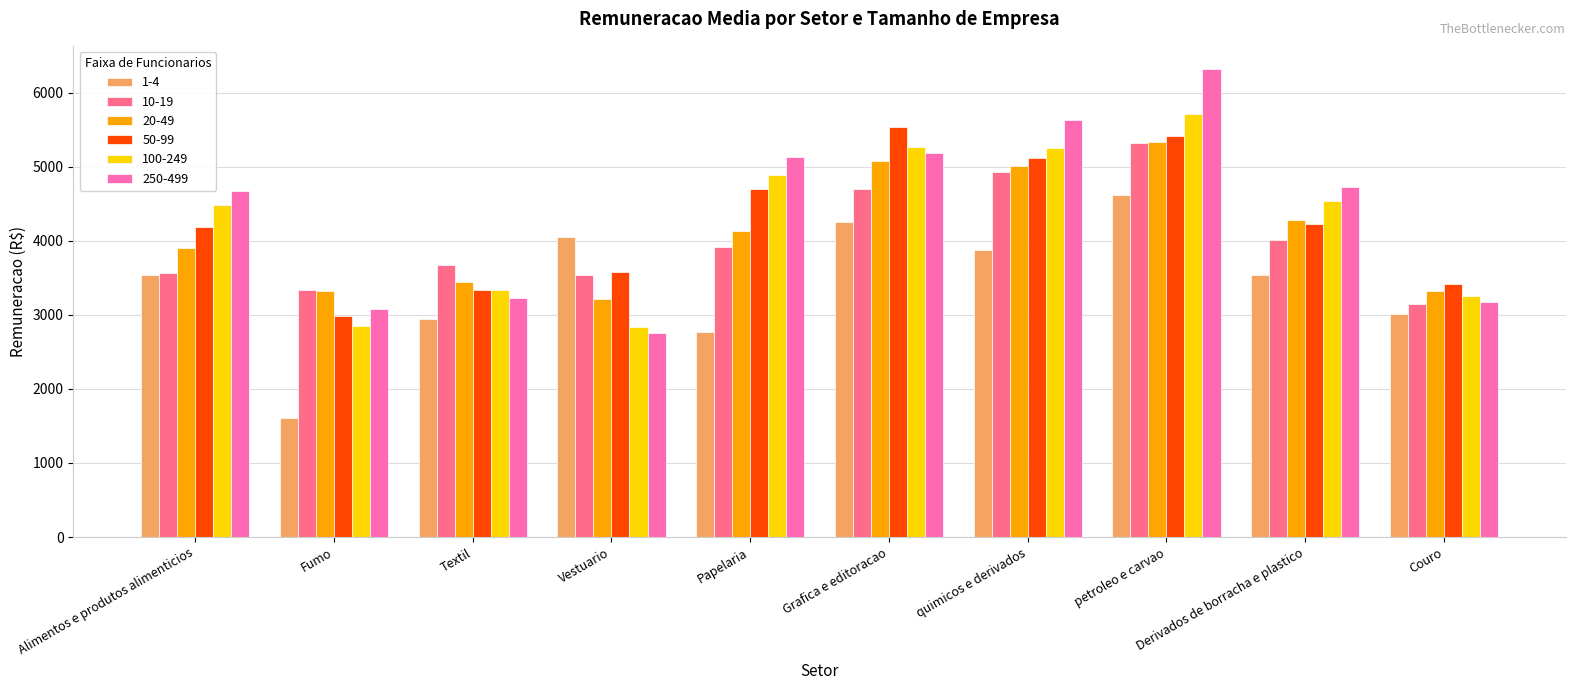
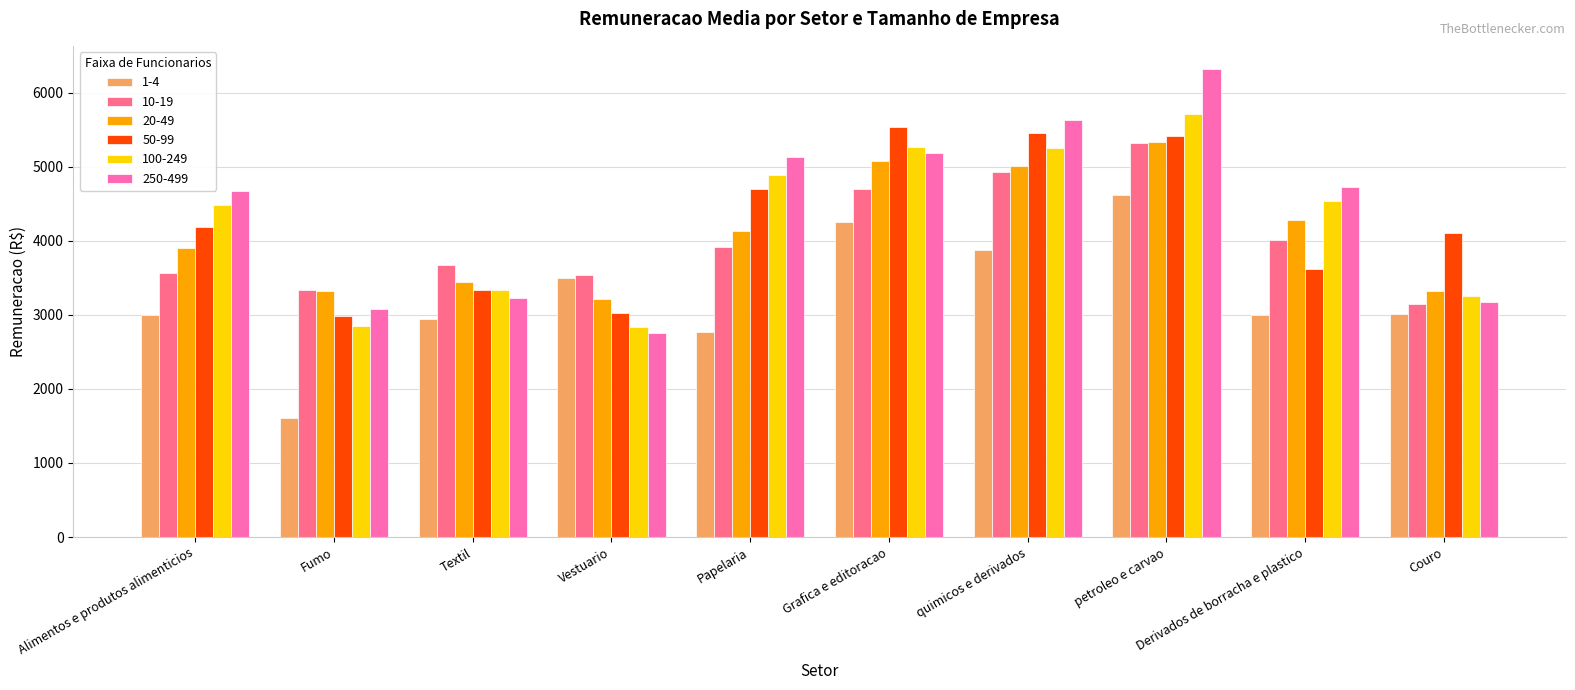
1-4, Alimentos e produtos alimenticios: 3500 -> 3000
1-4, Vestuario: 4000 -> 3500
50-99, Vestuario: 3600 -> 3000
50-99, quimicos e derivados: 5100 -> 5500
1-4, Derivados de borracha e plastico: 3500 -> 3000
50-99, Derivados de borracha e plastico: 4200 -> 3600
50-99, Couro: 3400 -> 4100
